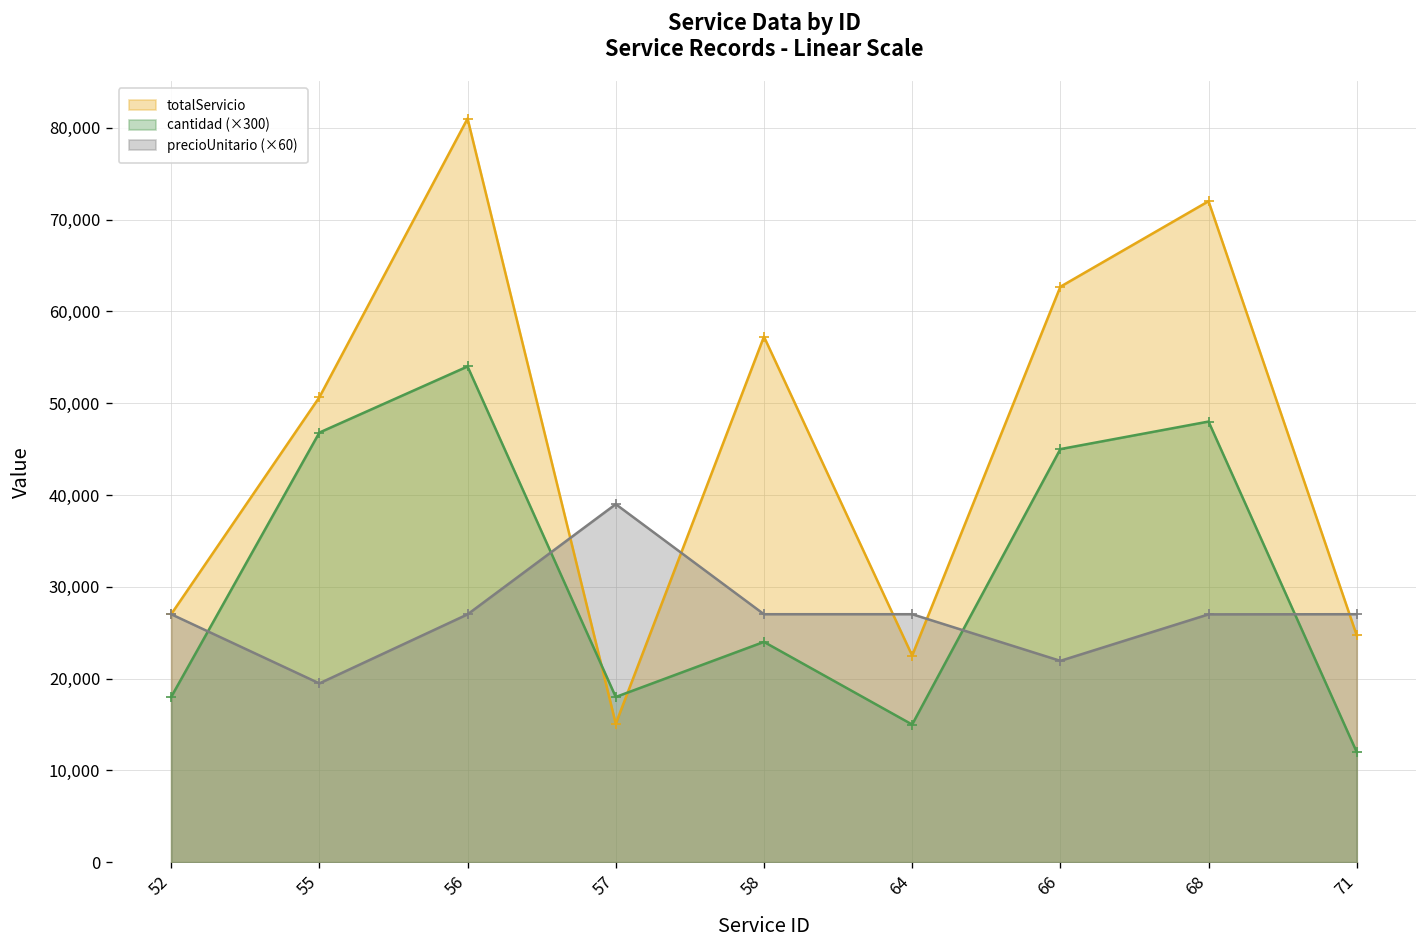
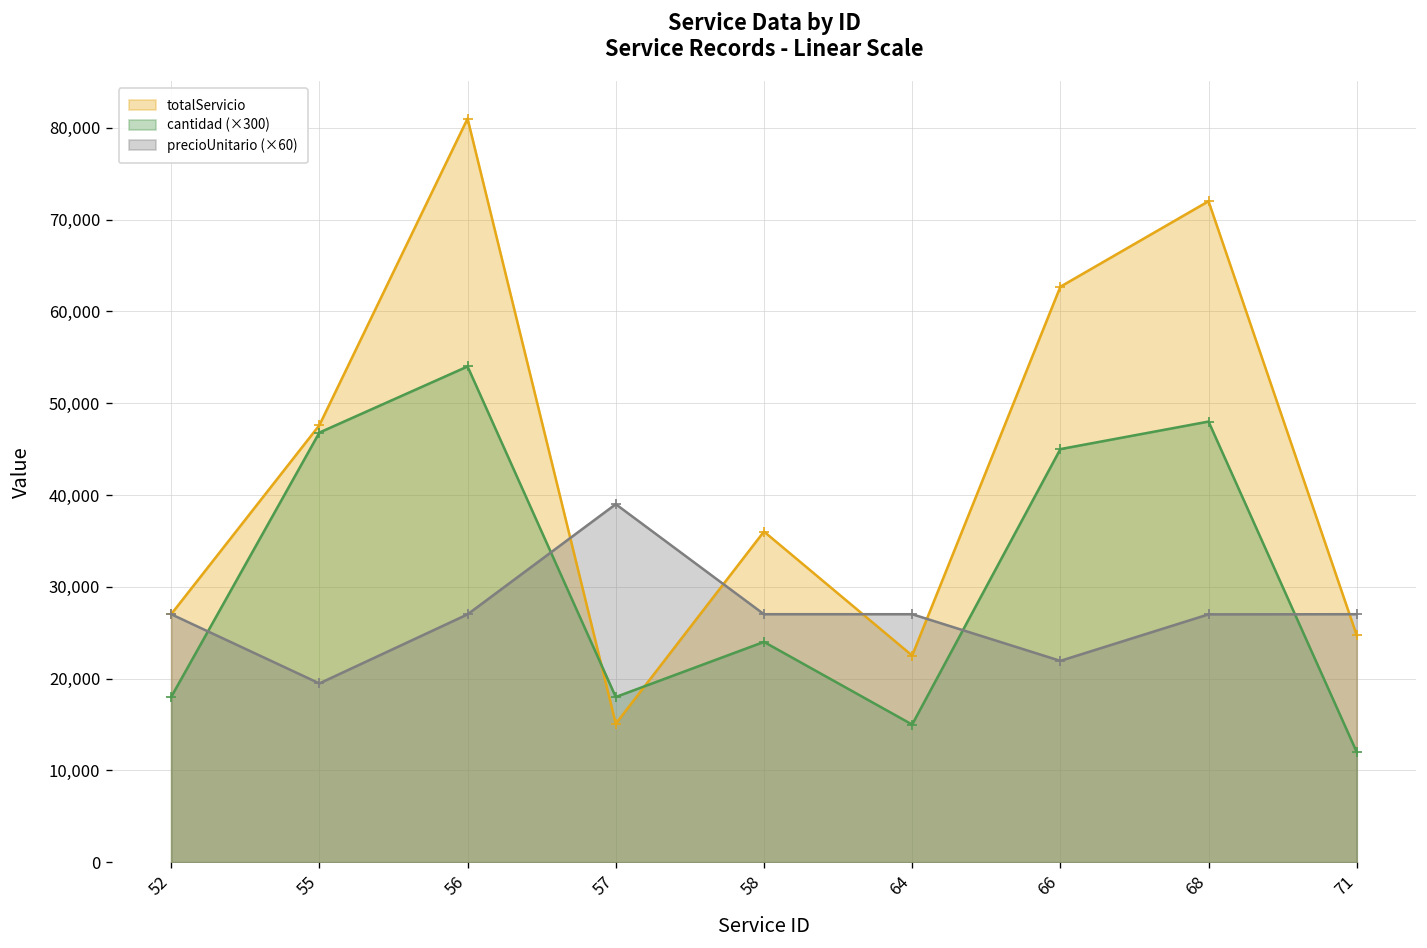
totalServicio, 55: 51,000 -> 48,000
totalServicio, 58: 57,000 -> 36,000
